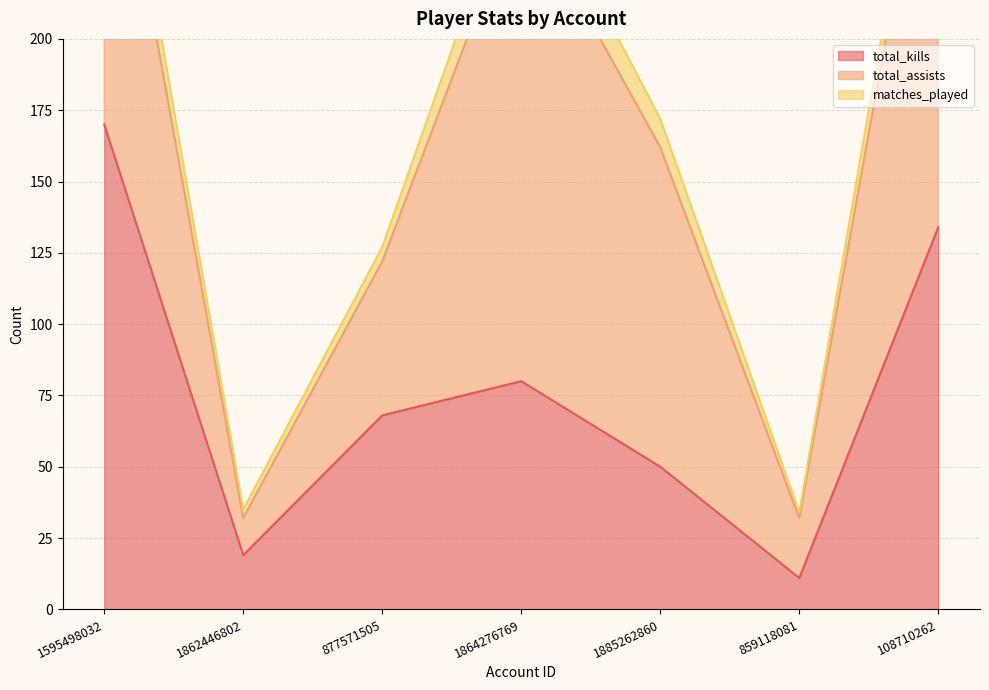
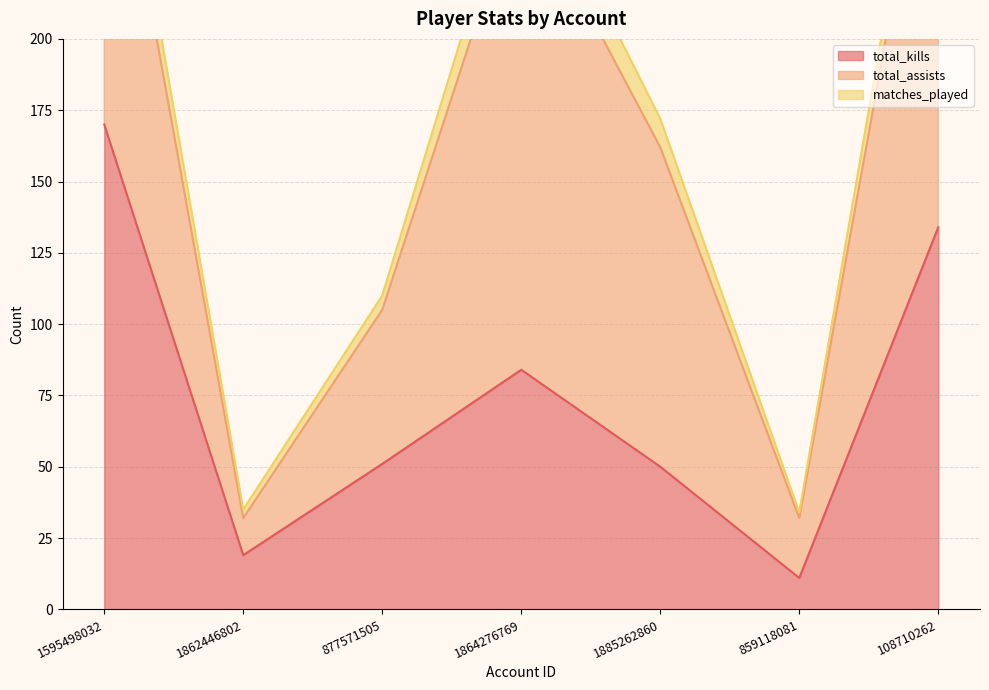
total_kills, 877571505: 68 -> 51
total_kills, 1864276769: 80 -> 84
